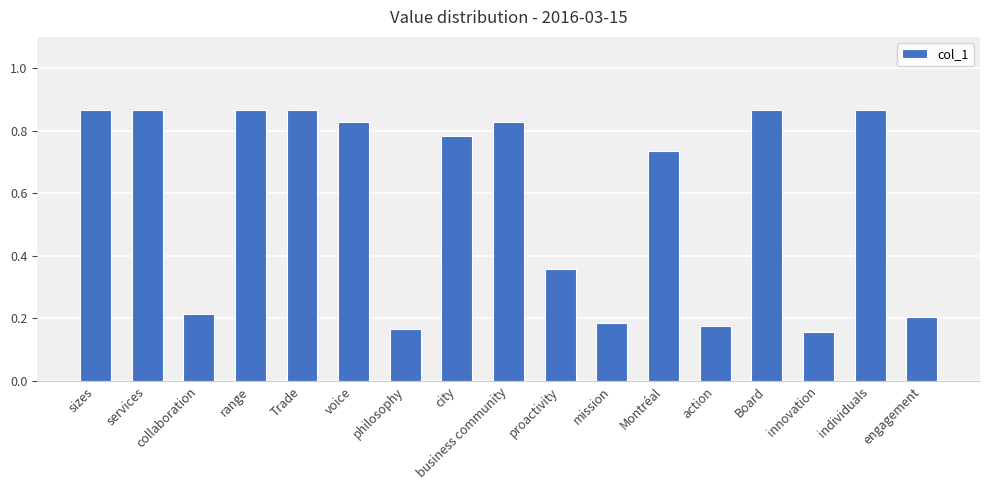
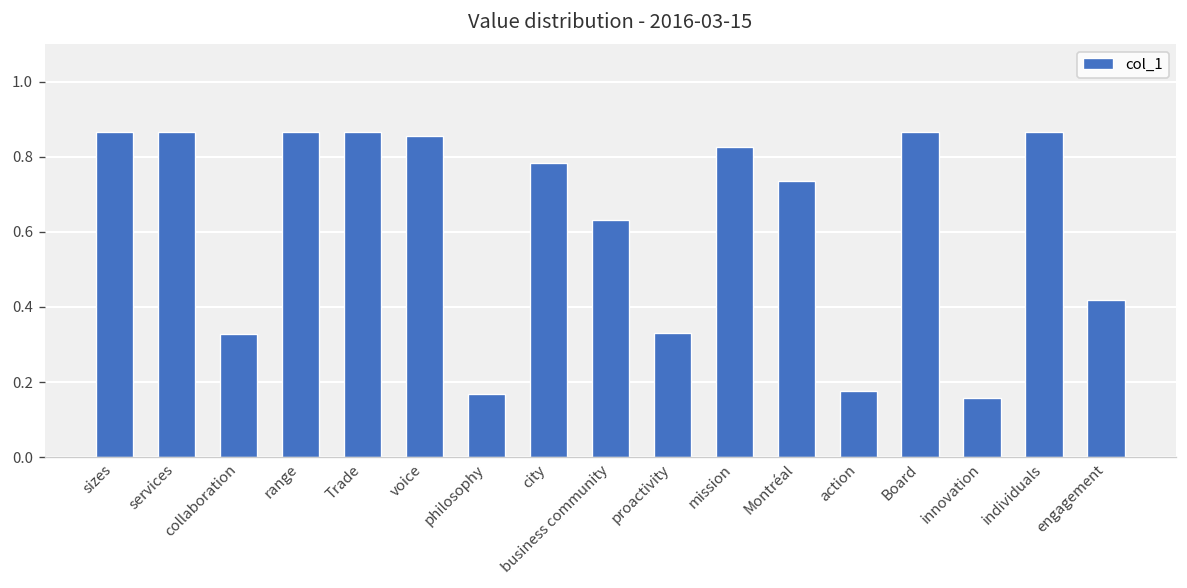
collaboration: 0.21 -> 0.33
voice: 0.83 -> 0.86
business community: 0.83 -> 0.63
proactivity: 0.36 -> 0.33
mission: 0.18 -> 0.83
engagement: 0.21 -> 0.42
